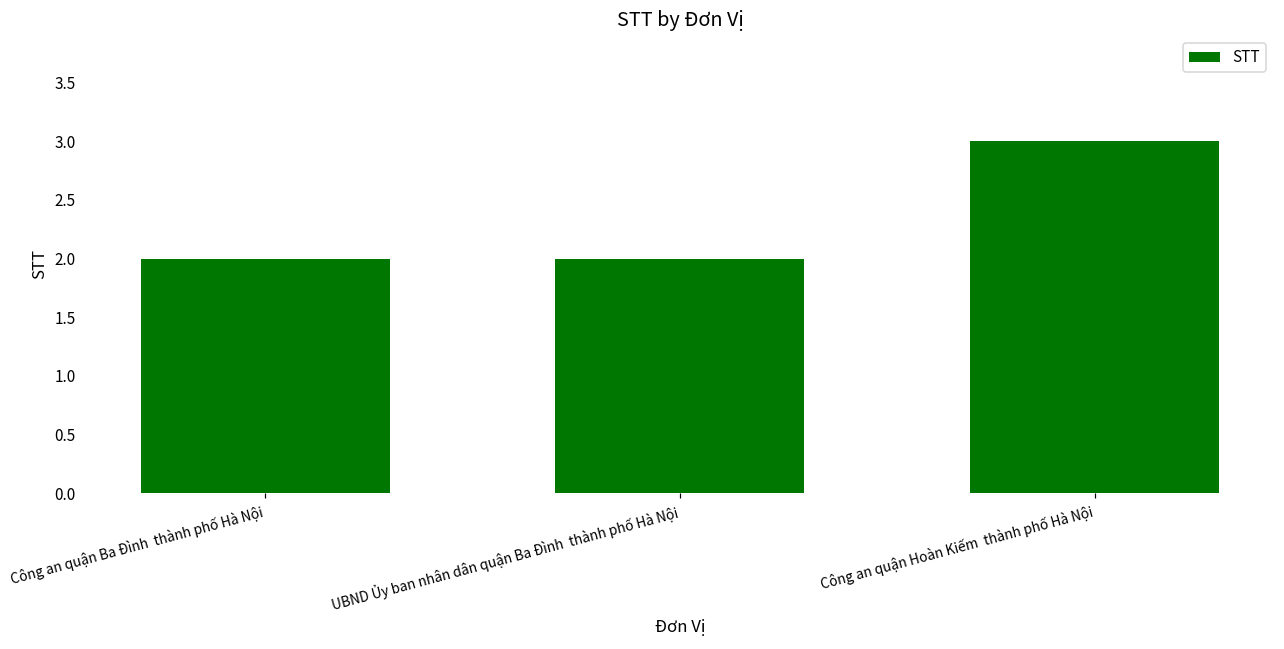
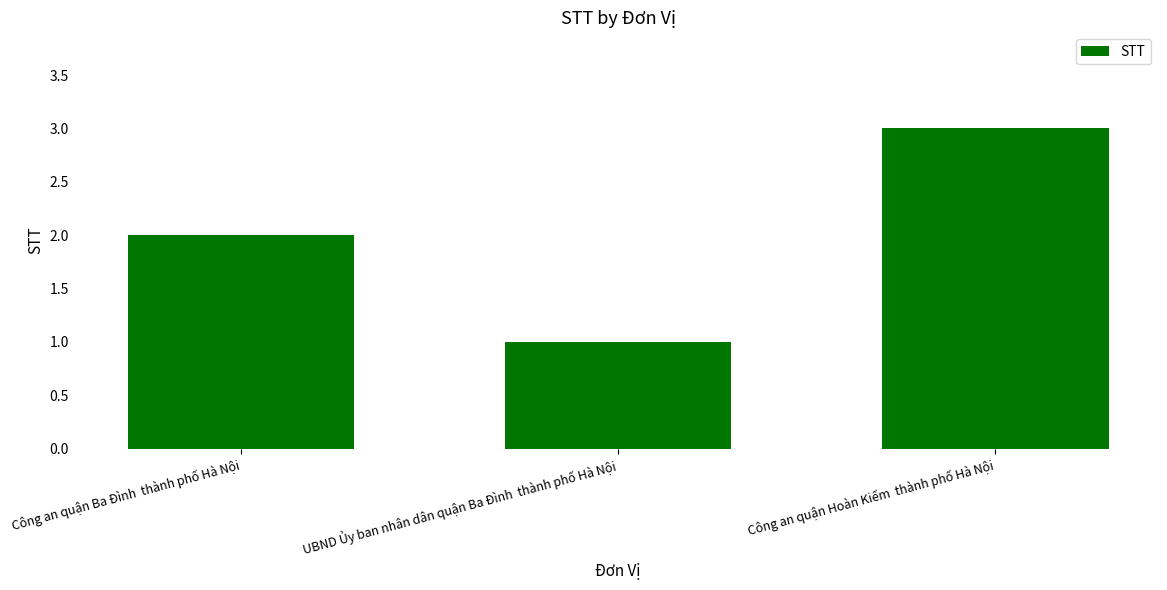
UBND Ủy ban nhân dân quận Ba Đình thành phố Hà Nội: 2 -> 1
